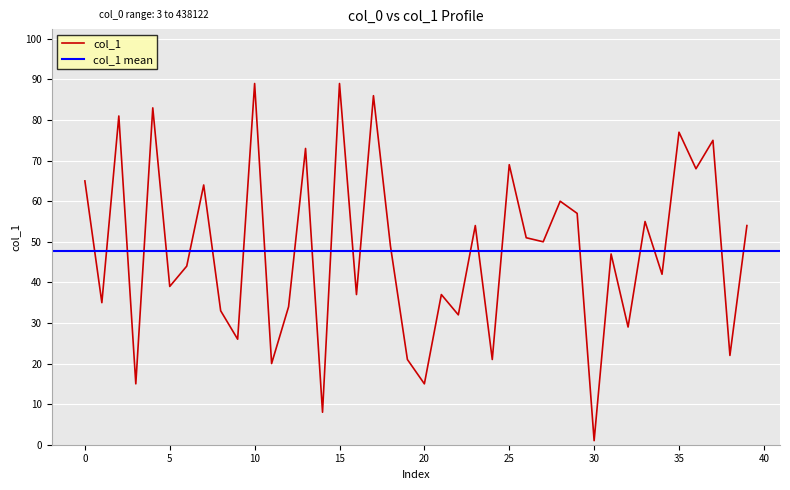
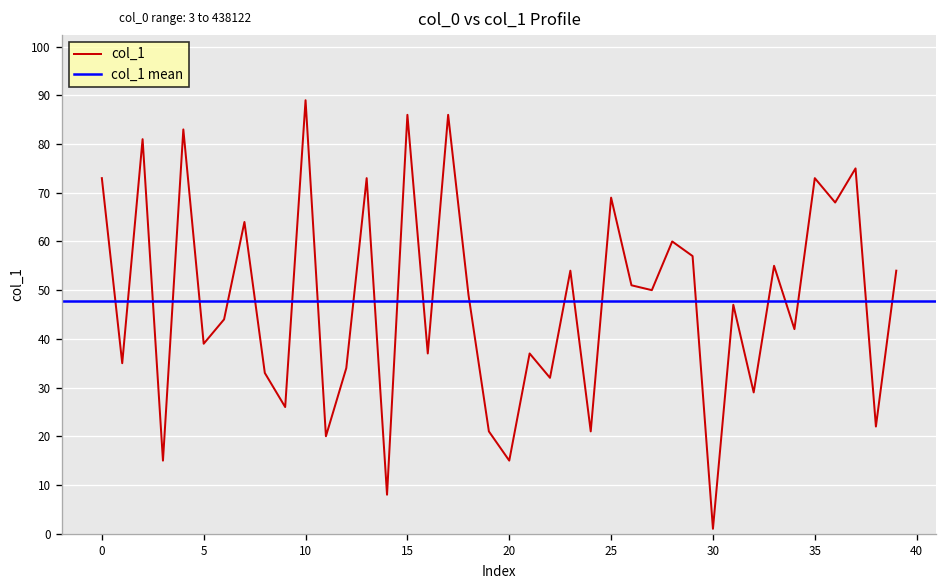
0: 65 -> 73
15: 89 -> 86
35: 77 -> 73
